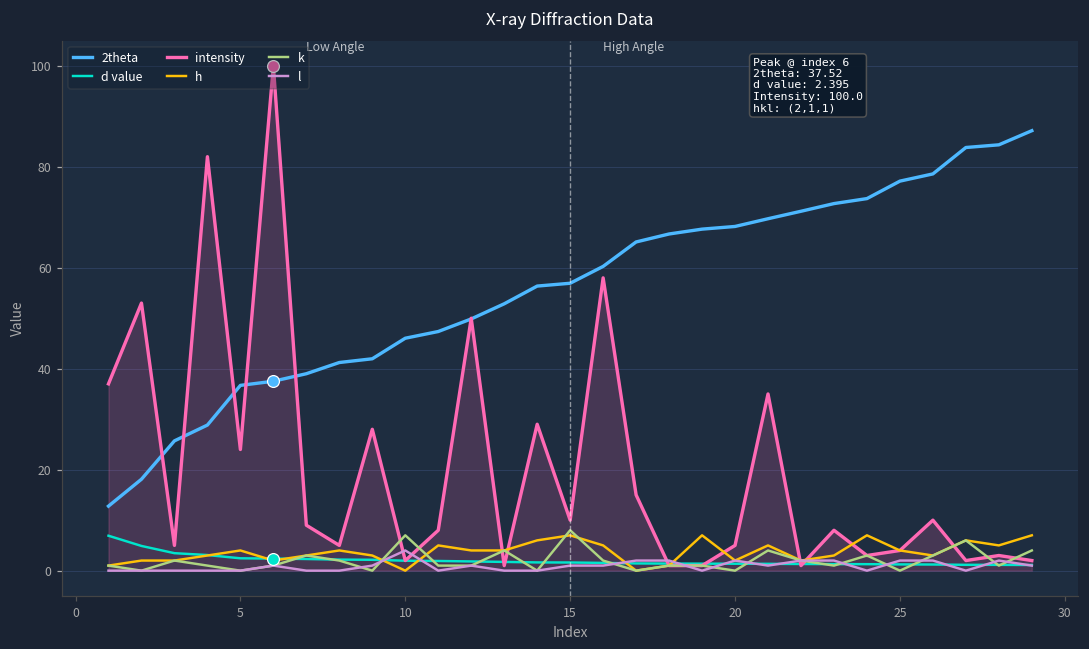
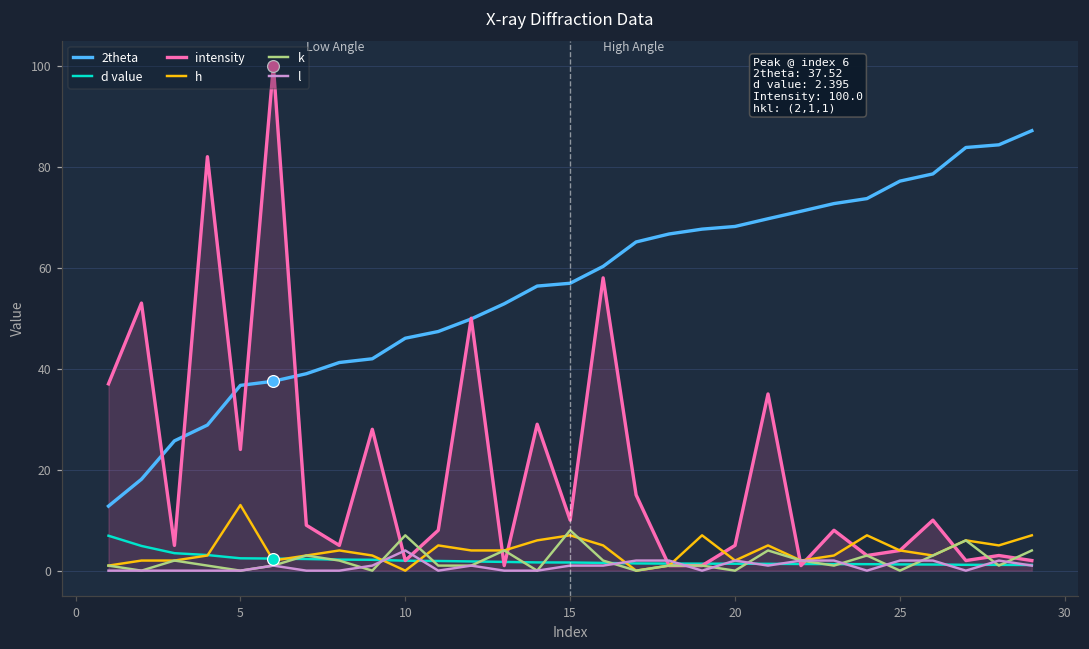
h, 5: 4 -> 13
